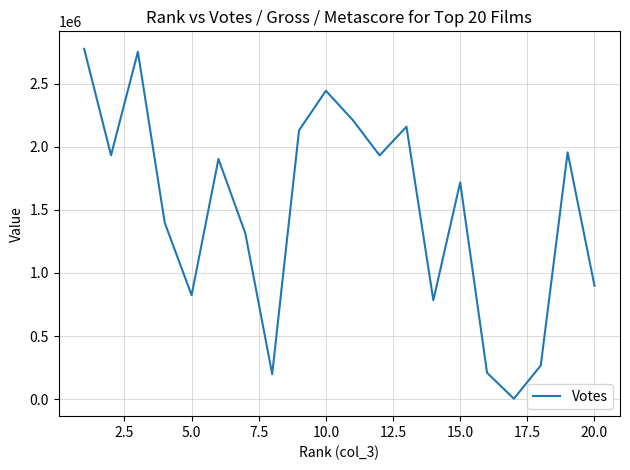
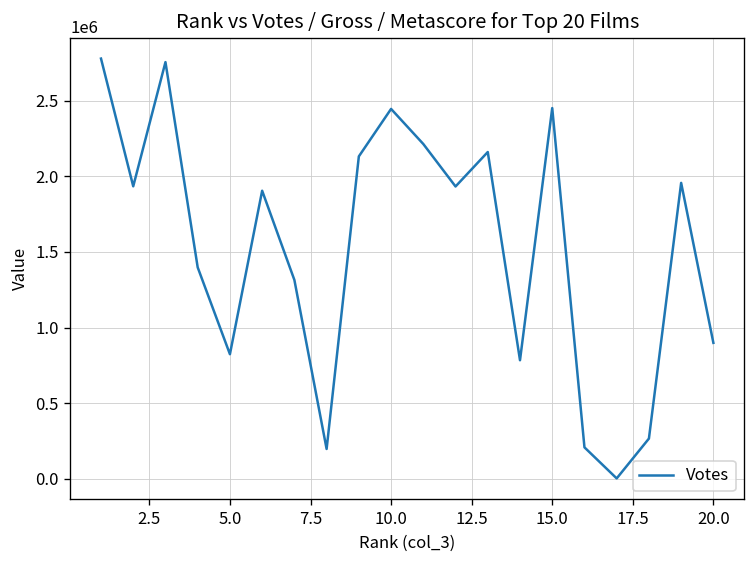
15.0: 1720000 -> 2450000
